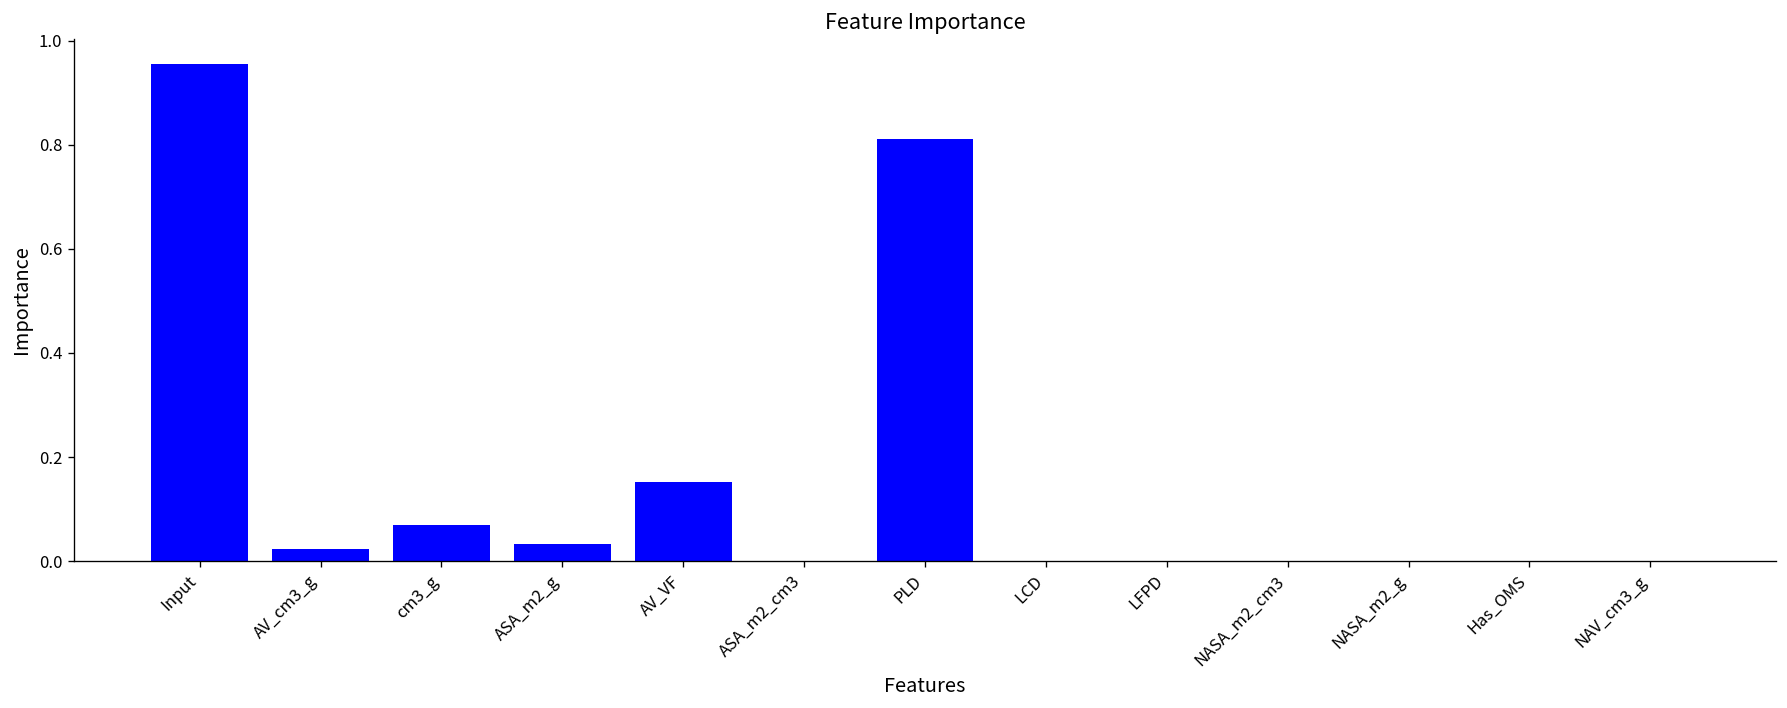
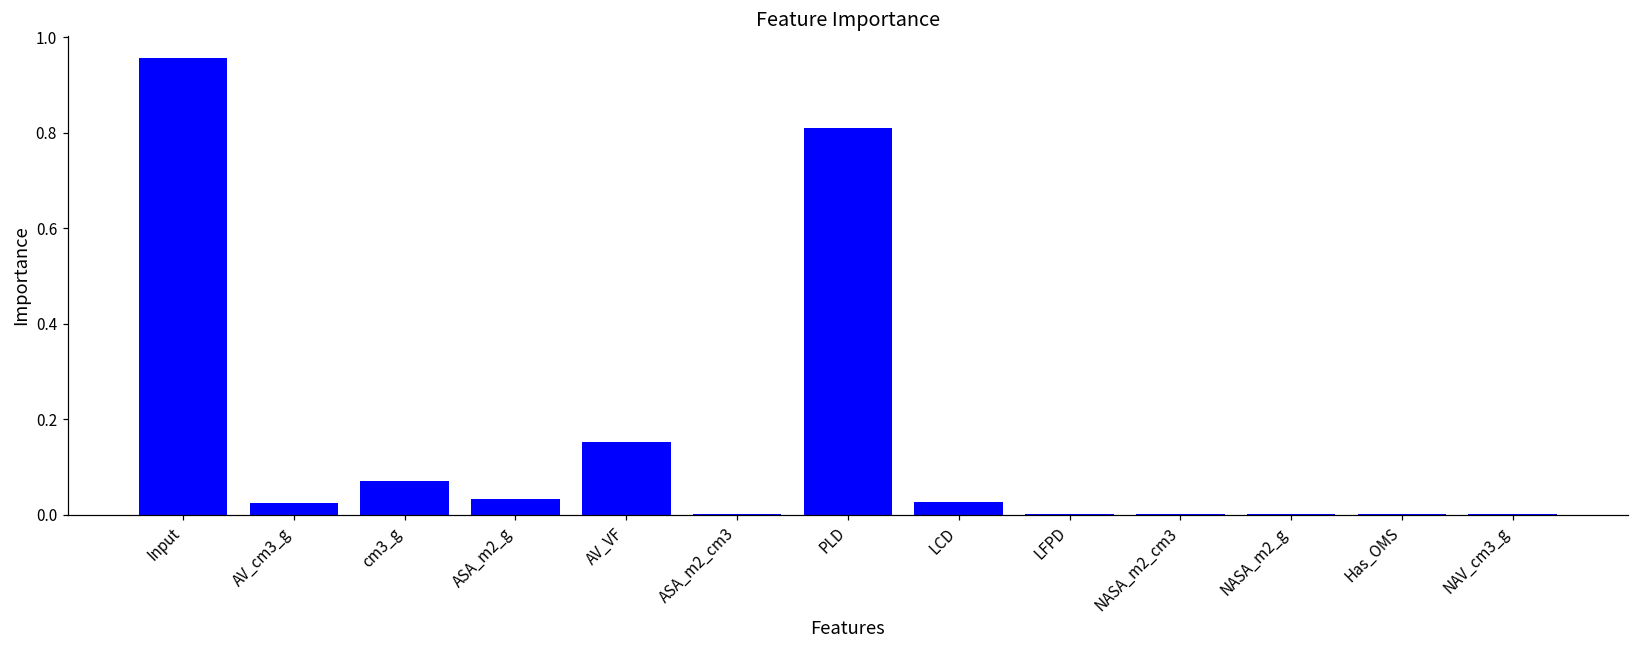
LCD: 0.00 -> 0.03
